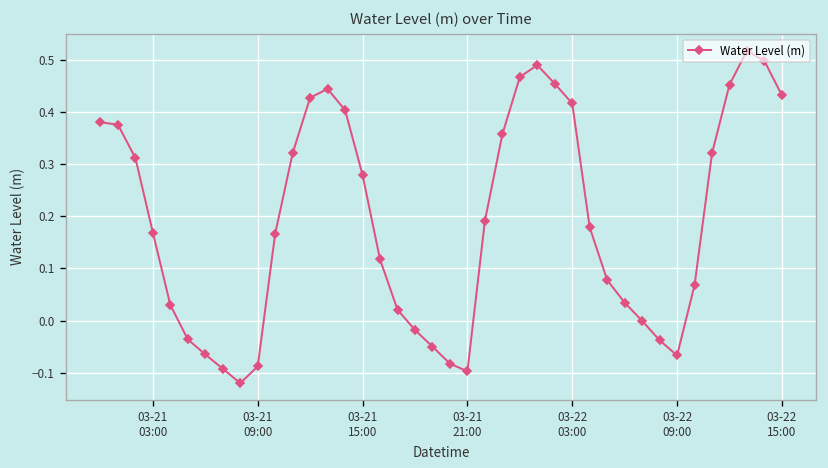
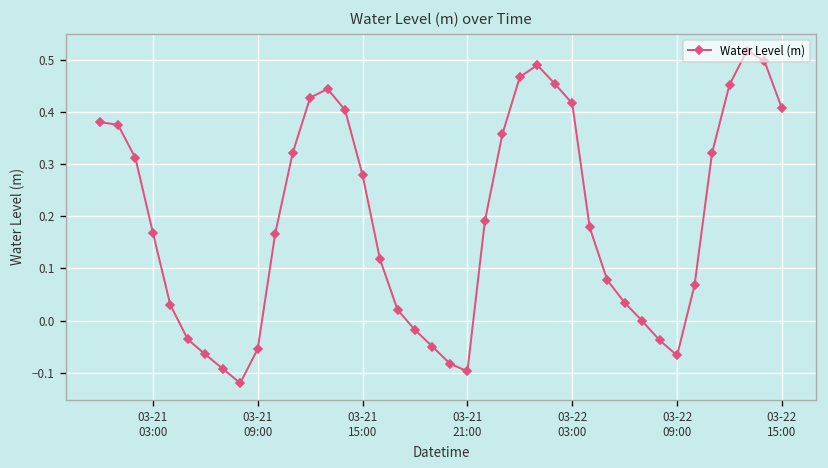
03-21 09:00: -0.09 -> -0.05
03-22 15:00: 0.43 -> 0.41
